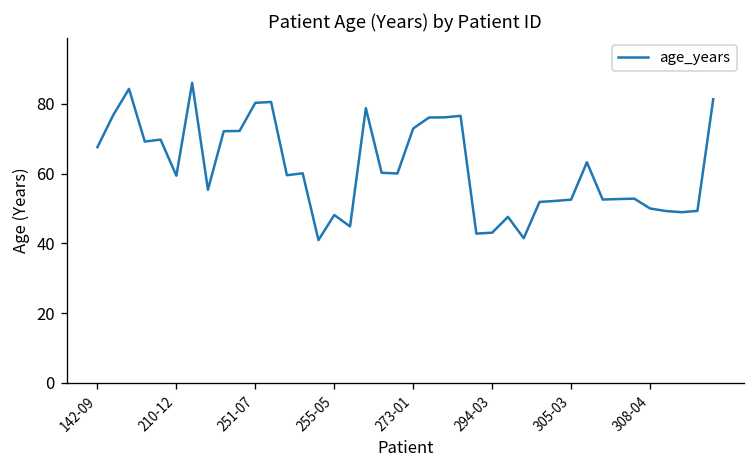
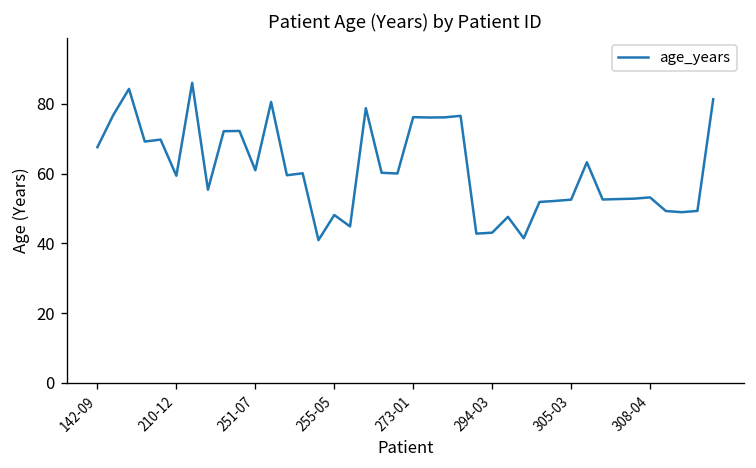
251-07: 80 -> 61
273-01: 73 -> 76
308-04: 50 -> 53
